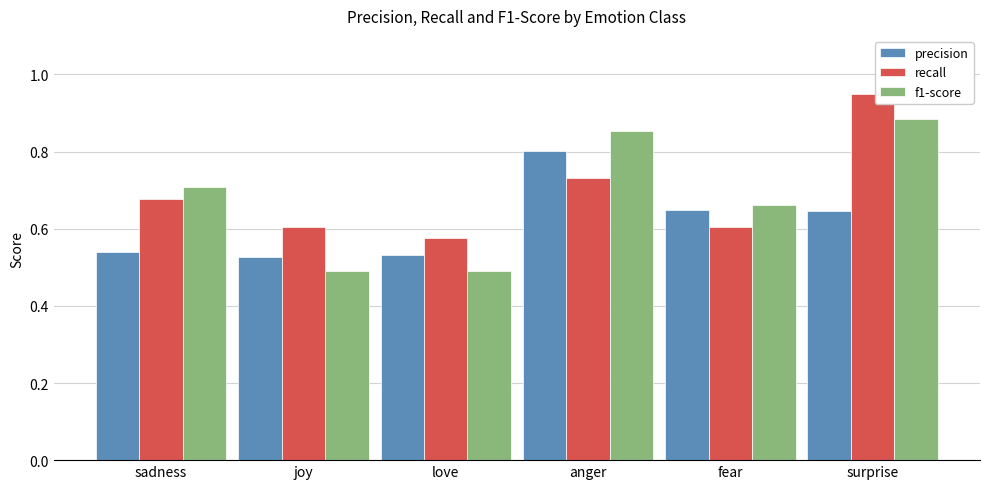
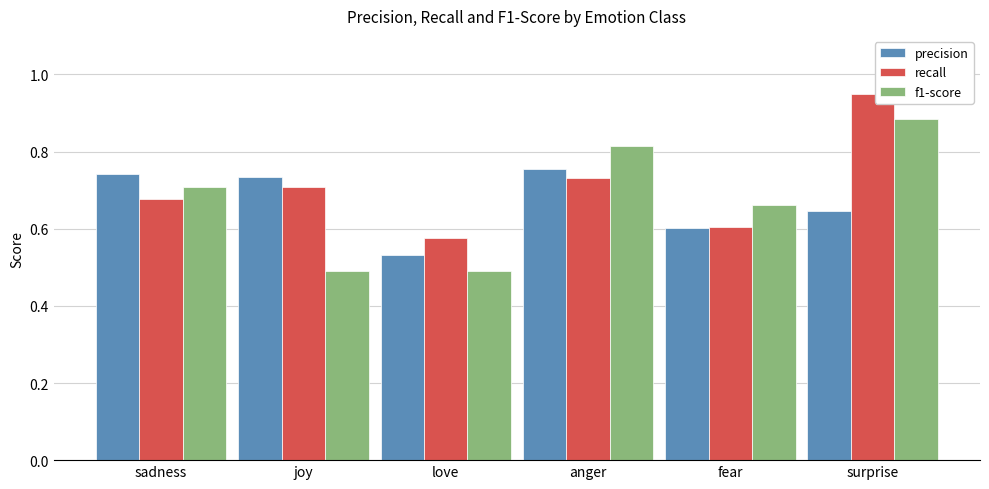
precision, sadness: 0.54 -> 0.74
precision, joy: 0.53 -> 0.73
recall, joy: 0.61 -> 0.71
precision, anger: 0.80 -> 0.76
f1-score, anger: 0.85 -> 0.81
precision, fear: 0.65 -> 0.60
